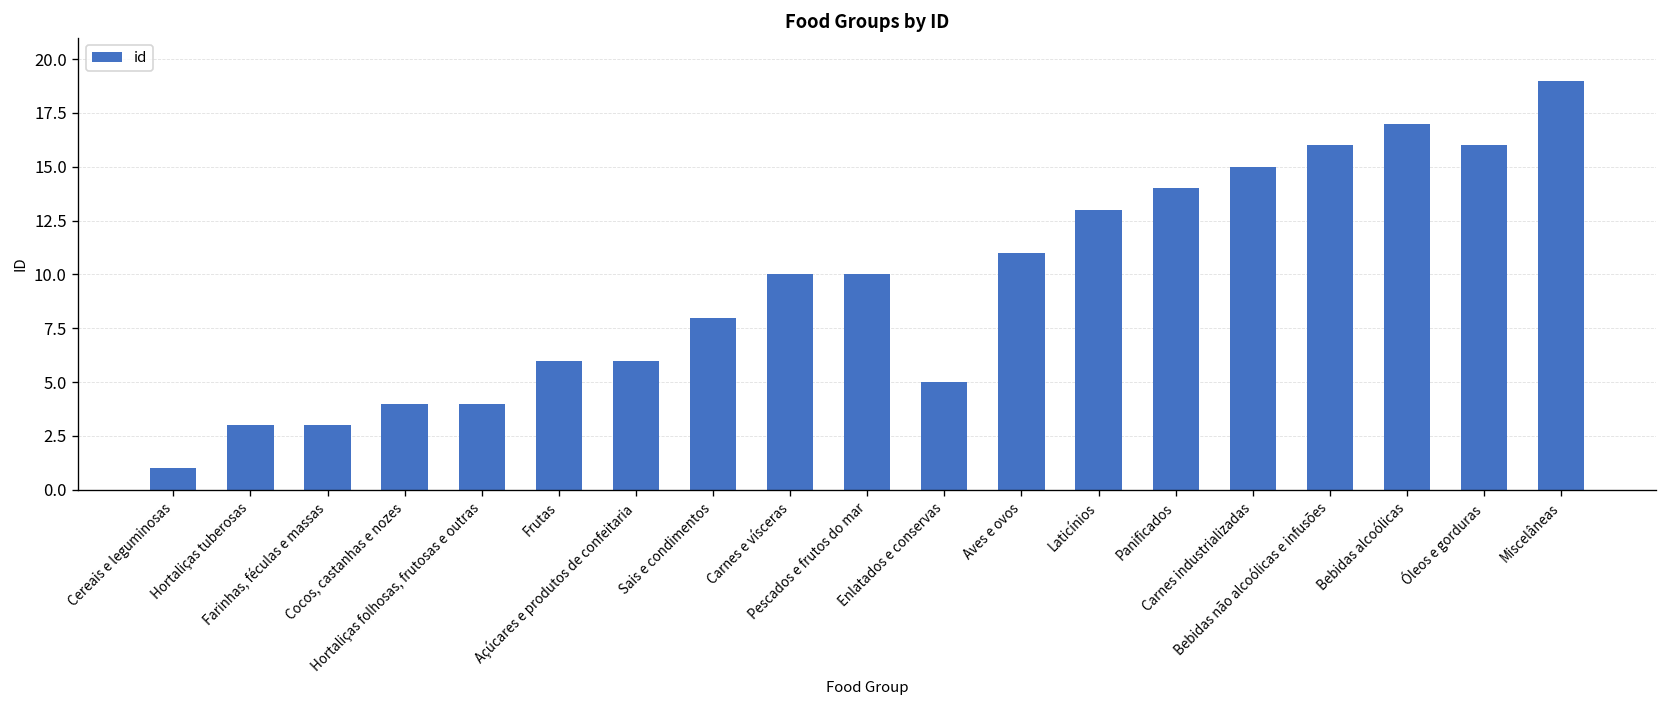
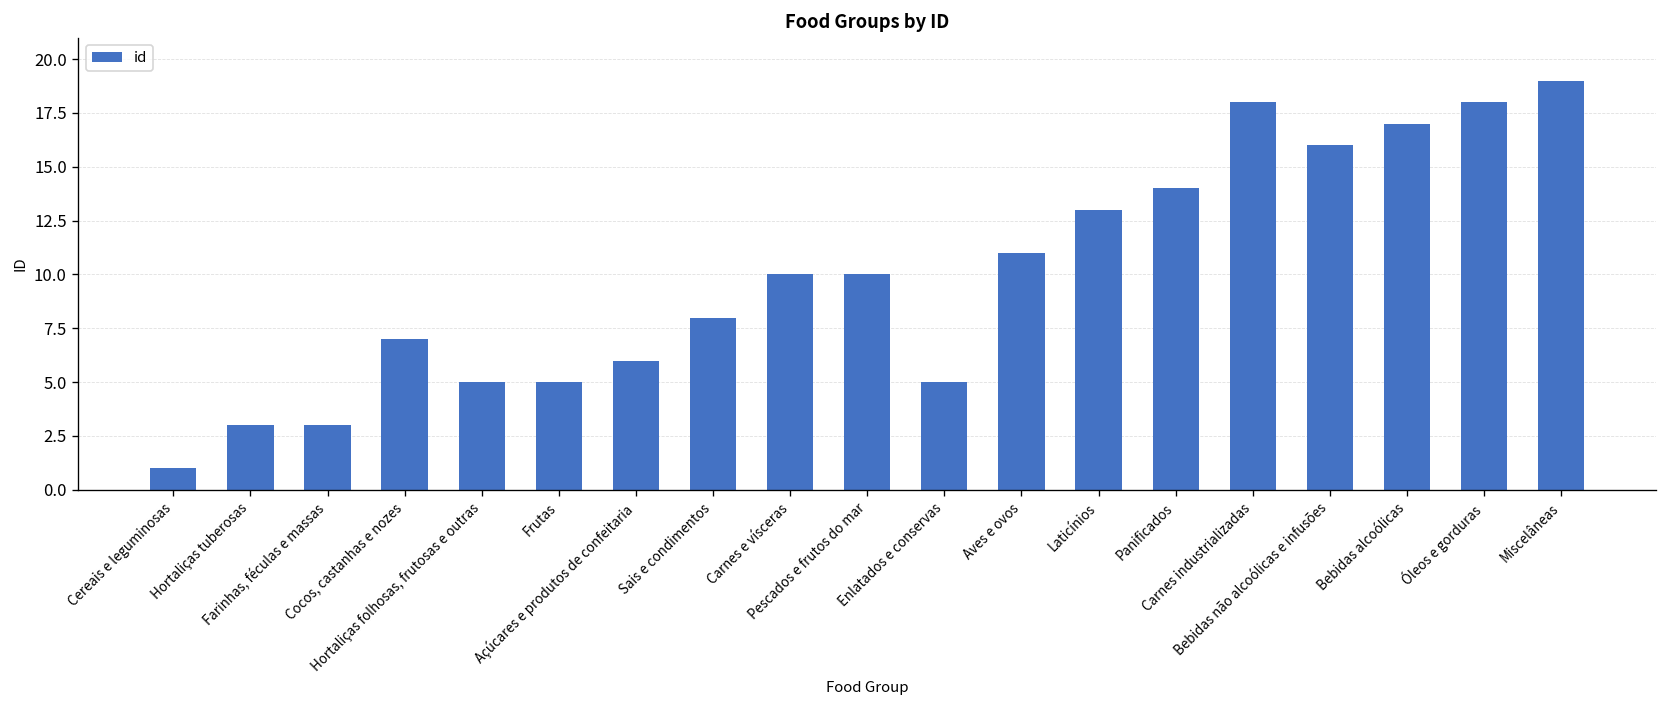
Cocos, castanhas e nozes: 4 -> 7
Hortaliças folhosas, frutosas e outras: 4 -> 5
Frutas: 6 -> 5
Carnes industrializadas: 15 -> 18
Óleos e gorduras: 16 -> 18
